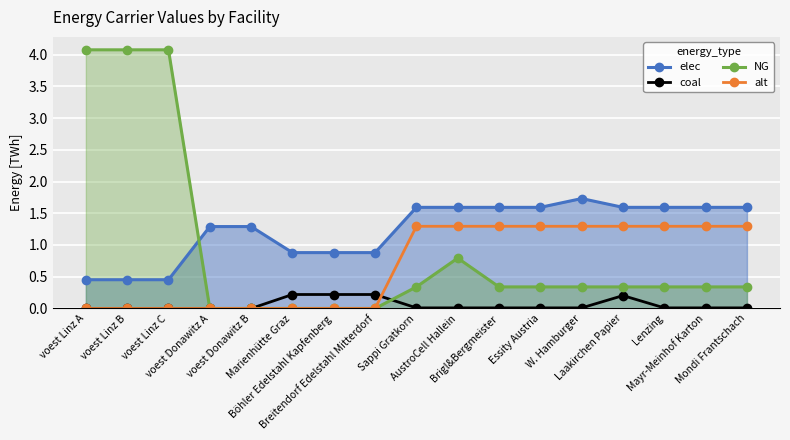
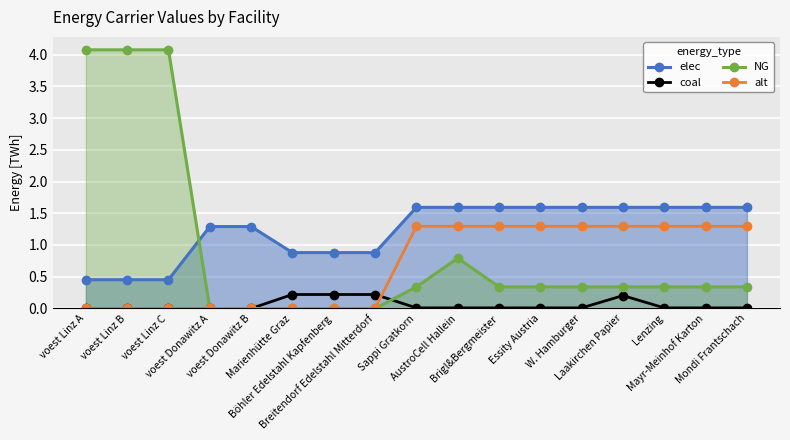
elec, W. Hamburger: 1.7 -> 1.6
